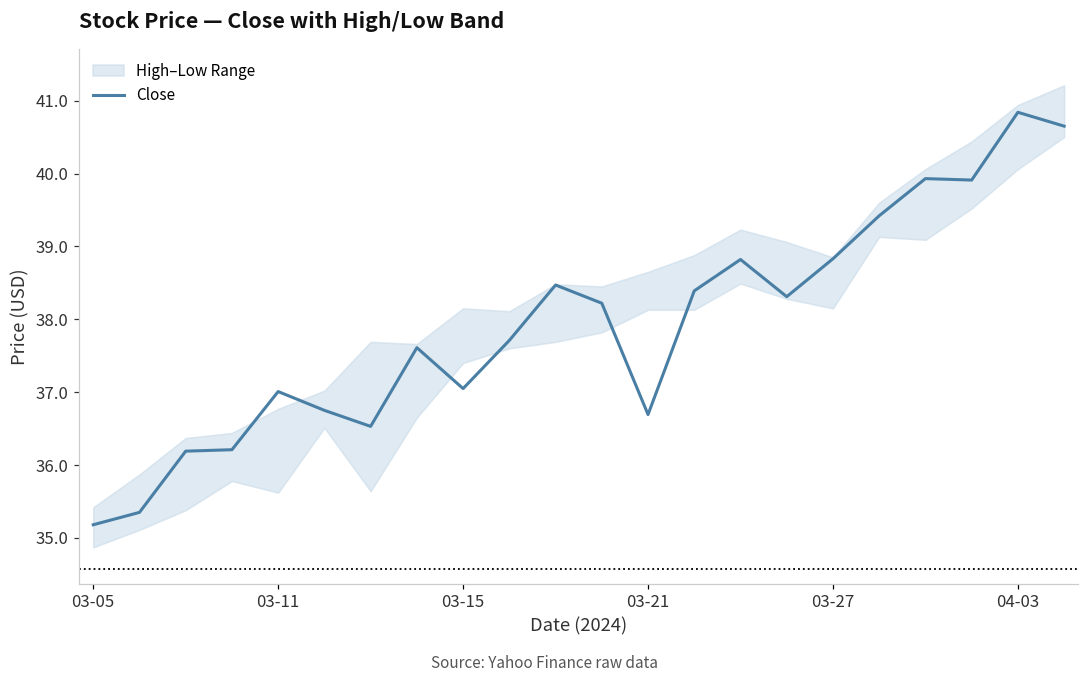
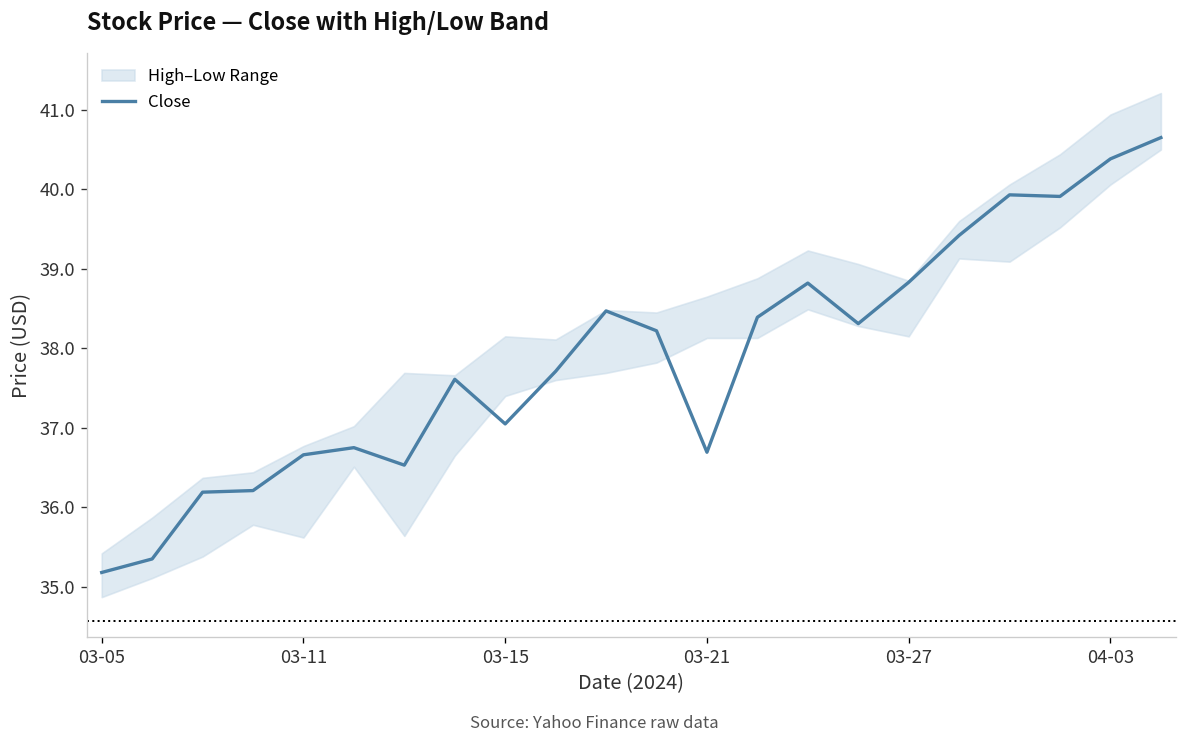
Close, 03-11: 37.0 -> 36.7
Close, 04-03: 40.8 -> 40.4
